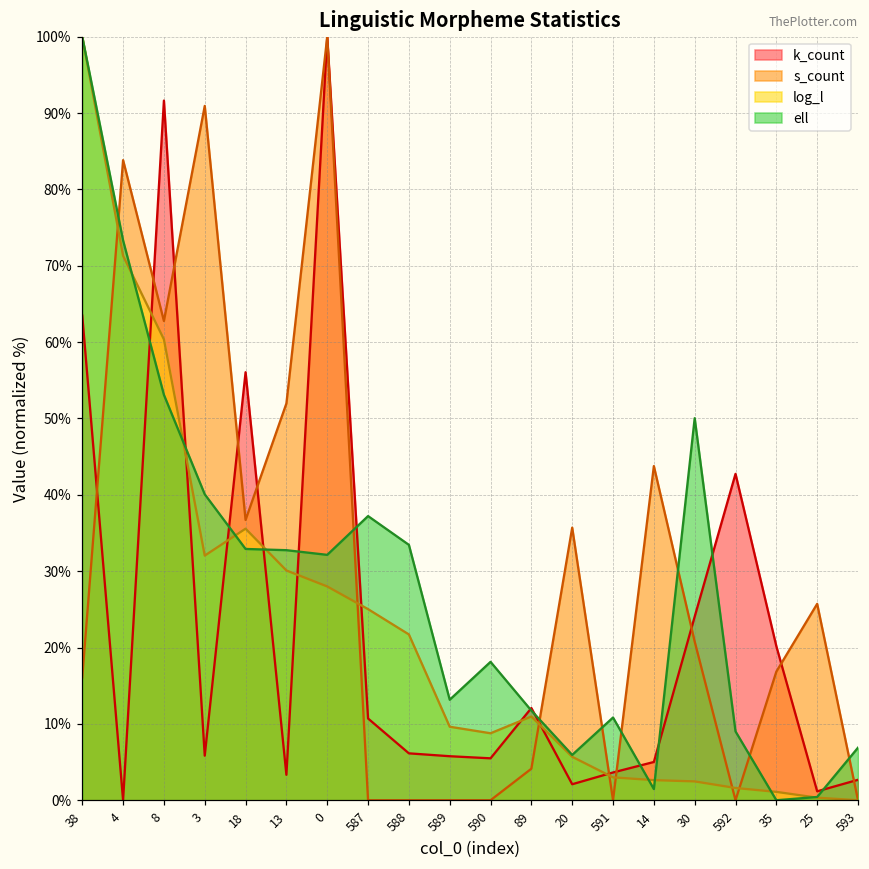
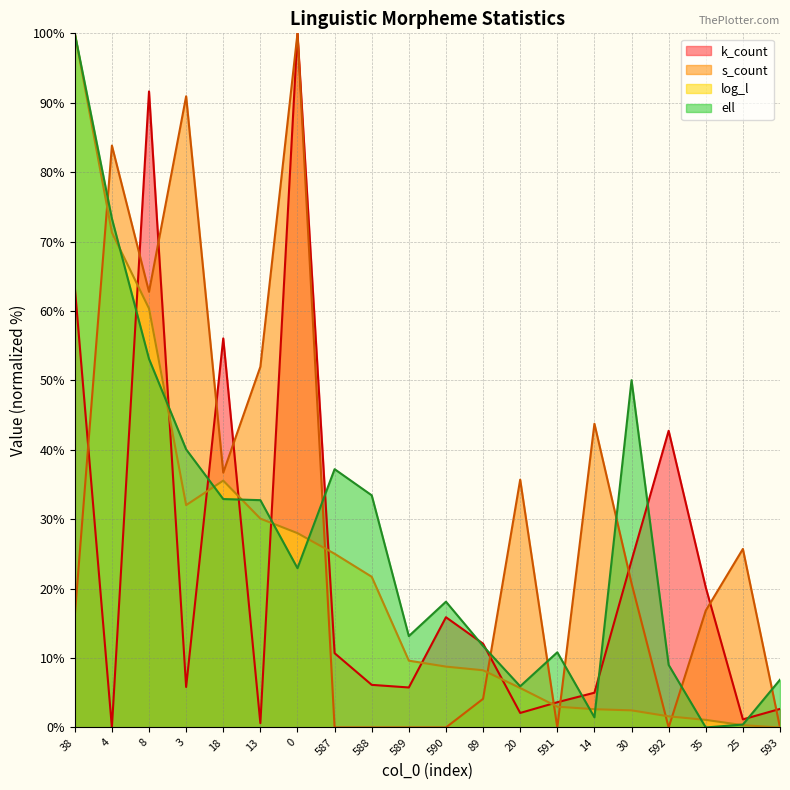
k_count, 13: 3% -> 1%
ell, 0: 32% -> 23%
k_count, 590: 5% -> 16%
log_l, 89: 11% -> 8%
